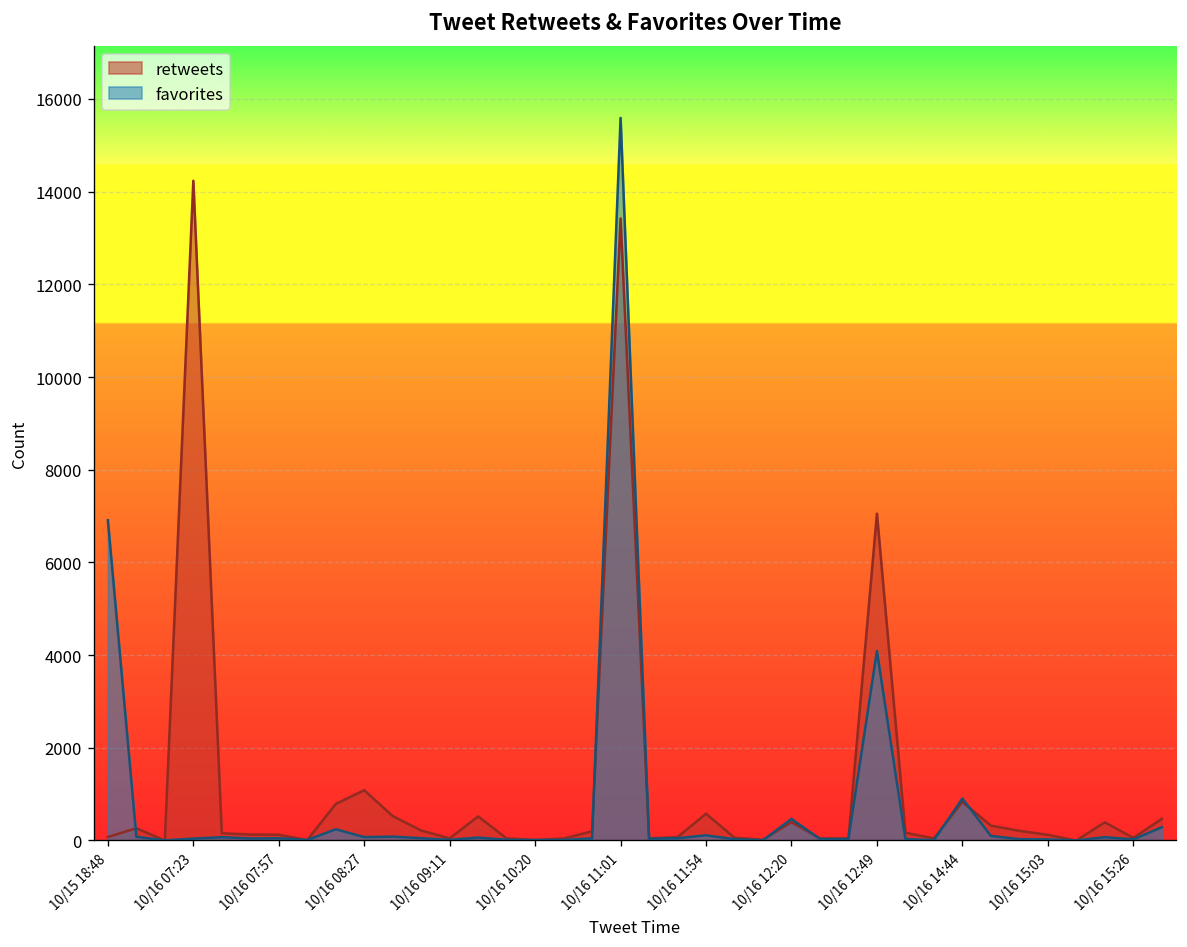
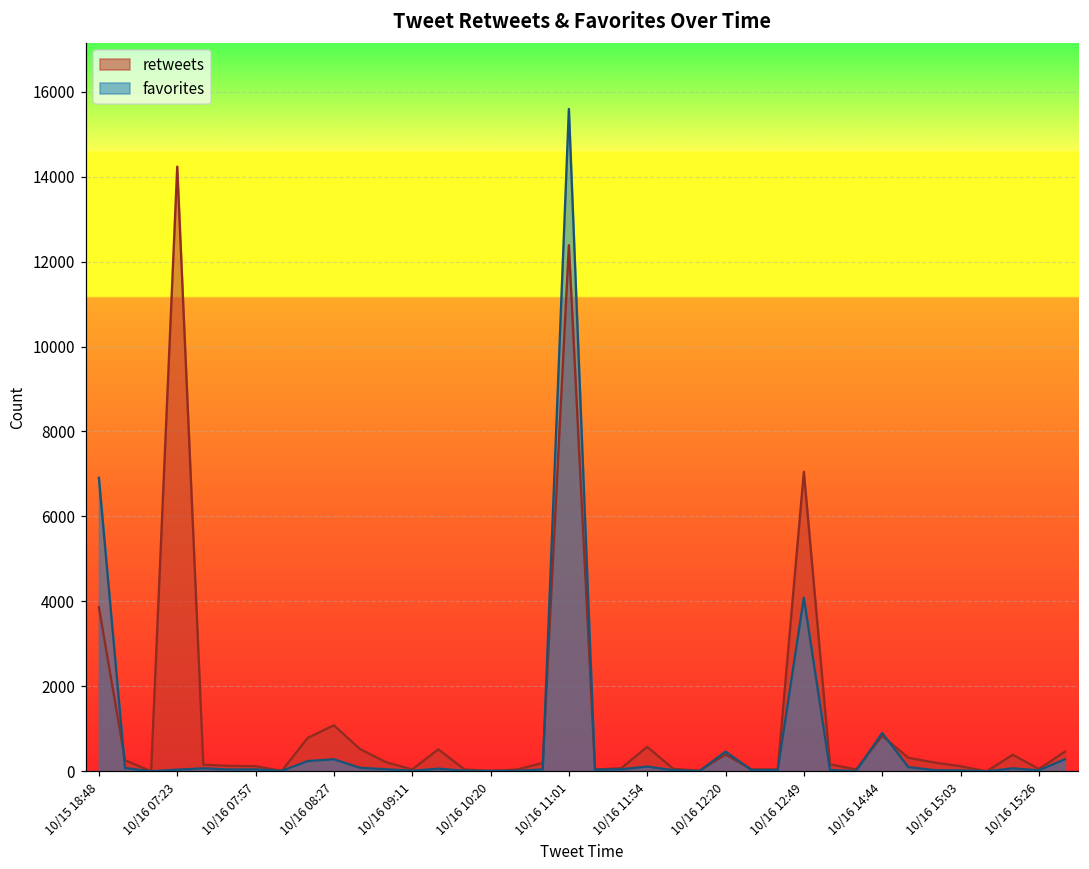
retweets, 10/15 18:48: 100 -> 3900
favorites, 10/16 08:27: 100 -> 300
retweets, 10/16 11:01: 13400 -> 12400
